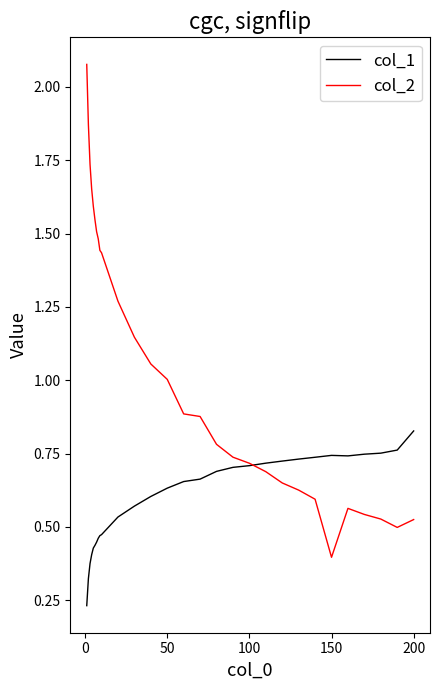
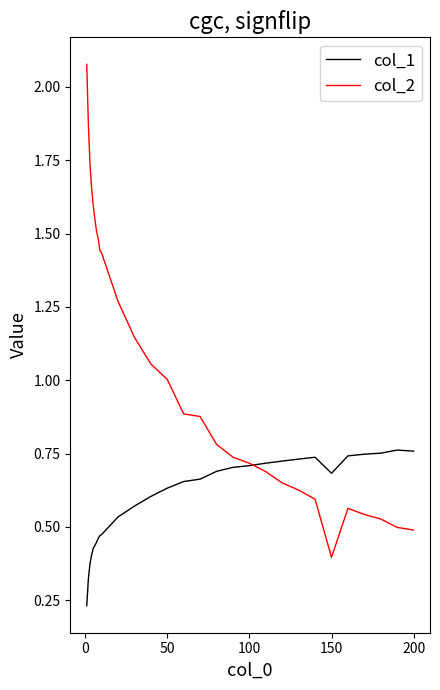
col_1, 150: 0.74 -> 0.68
col_1, 200: 0.83 -> 0.76
col_2, 200: 0.52 -> 0.49
